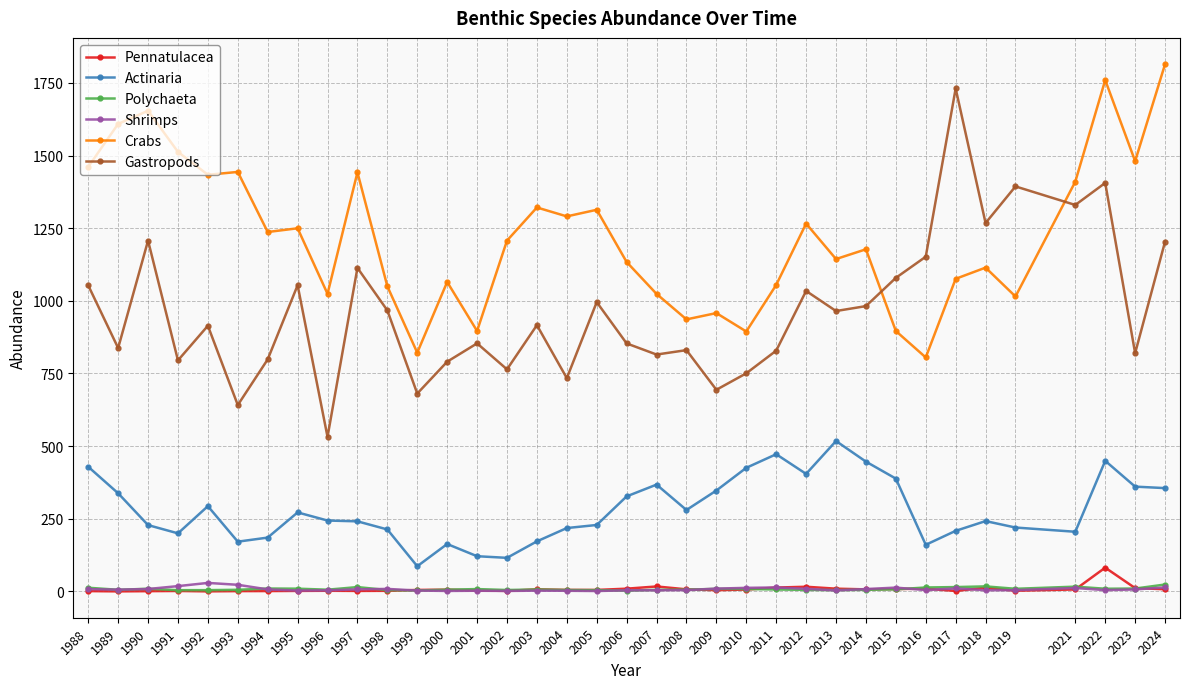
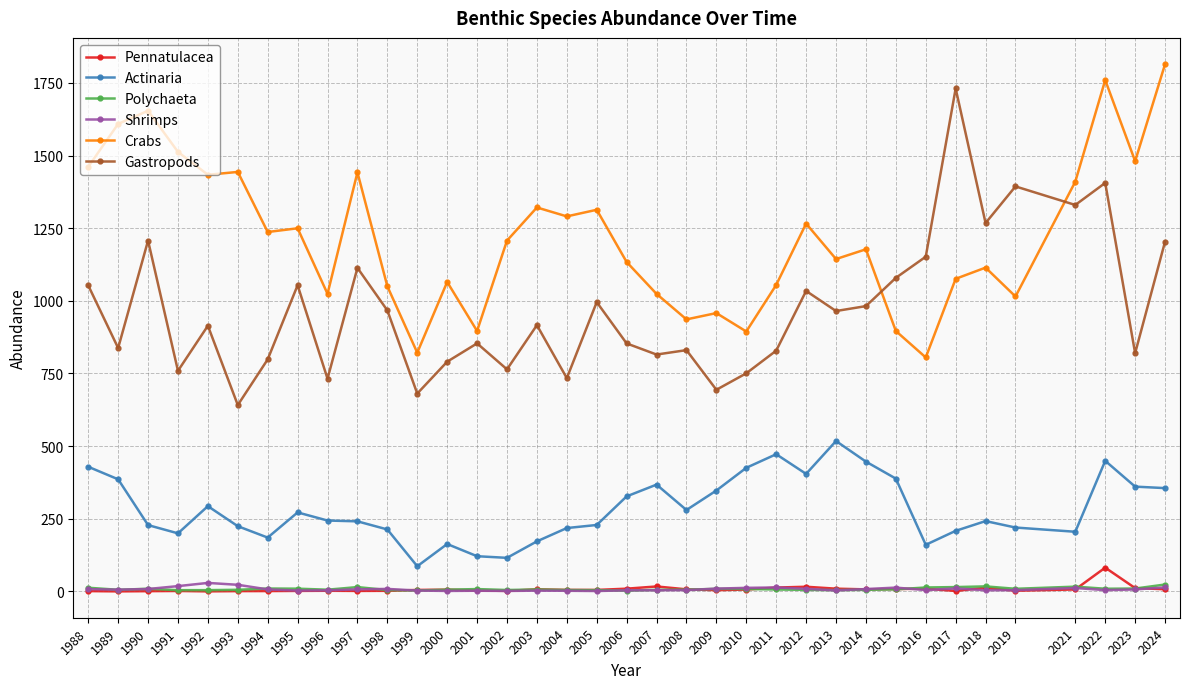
Actinaria, 1989: 340 -> 390
Gastropods, 1991: 800 -> 760
Actinaria, 1993: 170 -> 220
Gastropods, 1996: 530 -> 730
